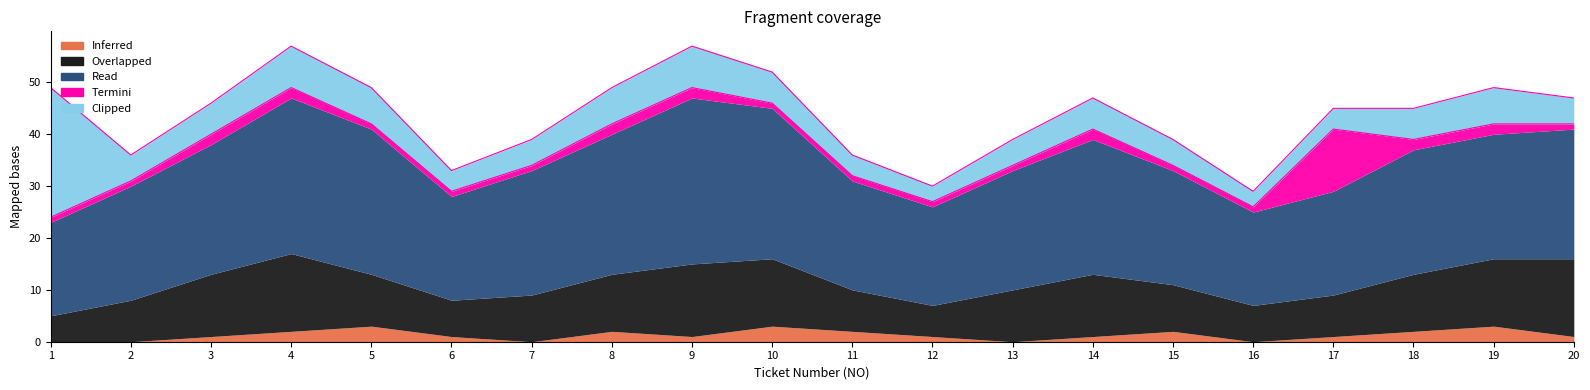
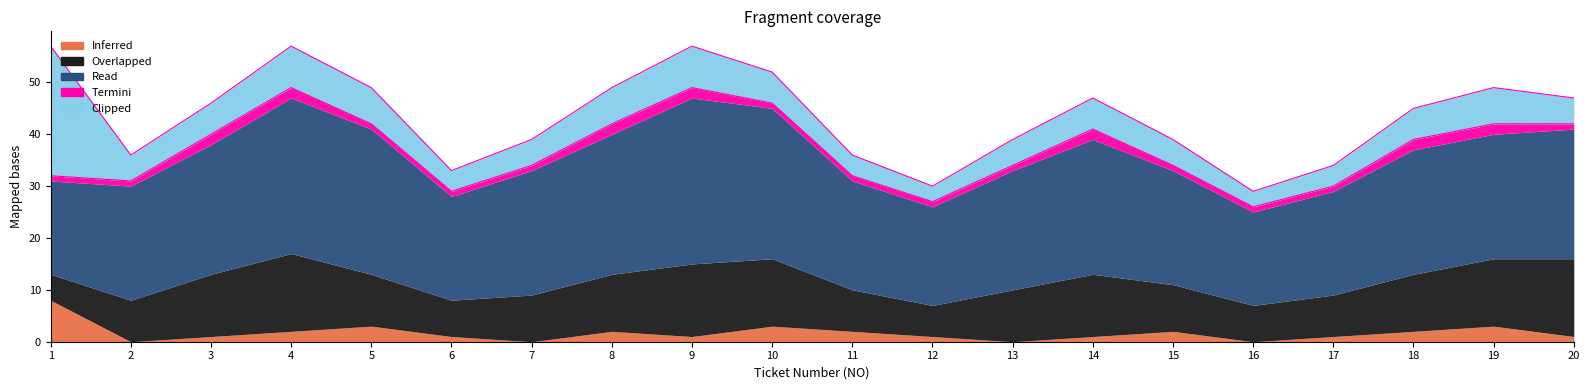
Inferred, 1: 0 -> 8
Termini, 17: 12 -> 1
